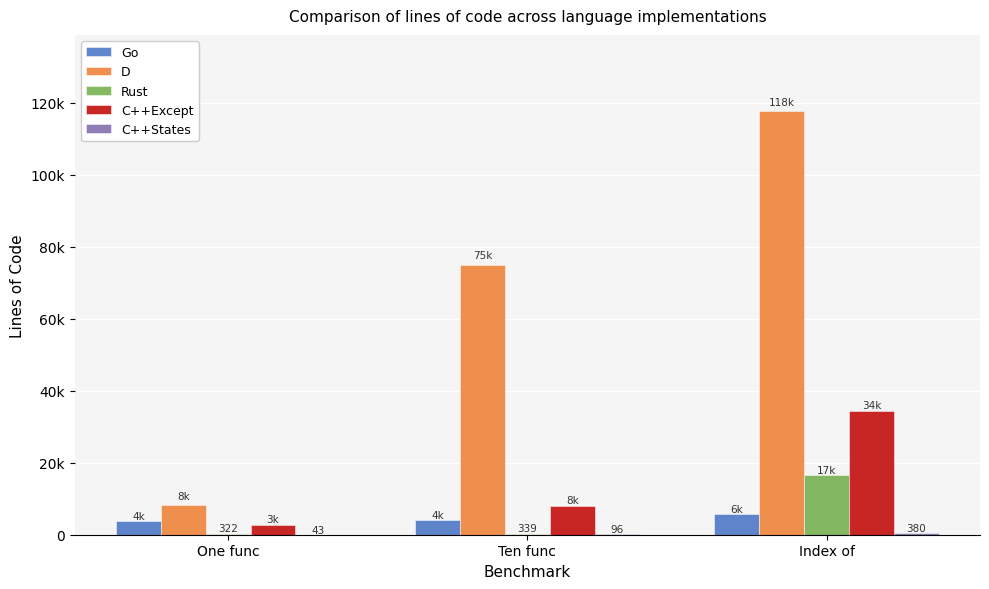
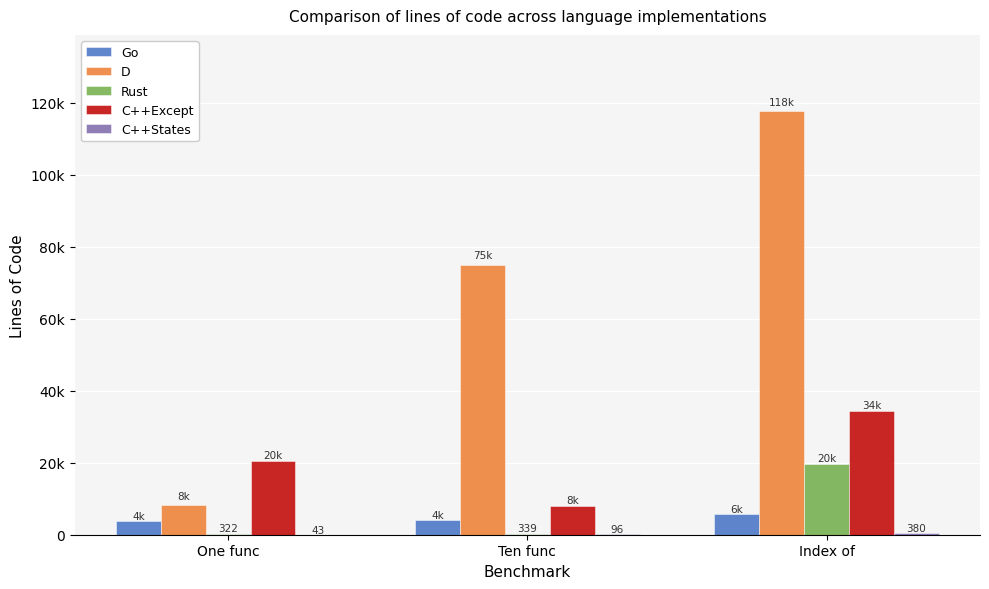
C++Except, One func: 3k -> 20k
Rust, Index of: 17k -> 20k
